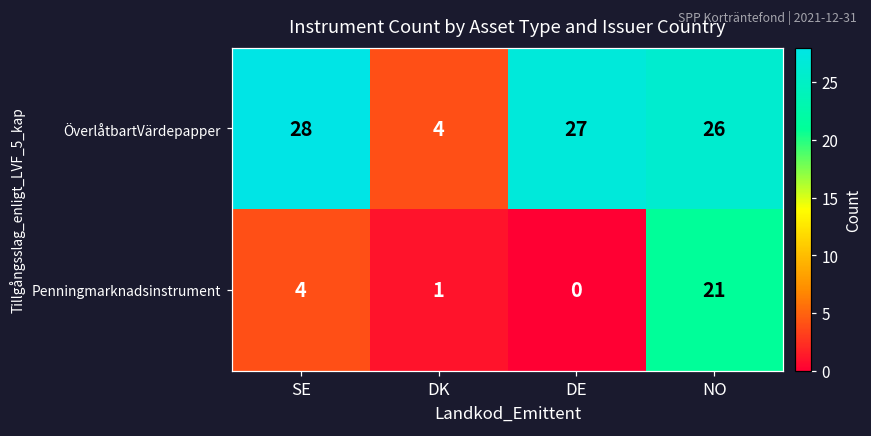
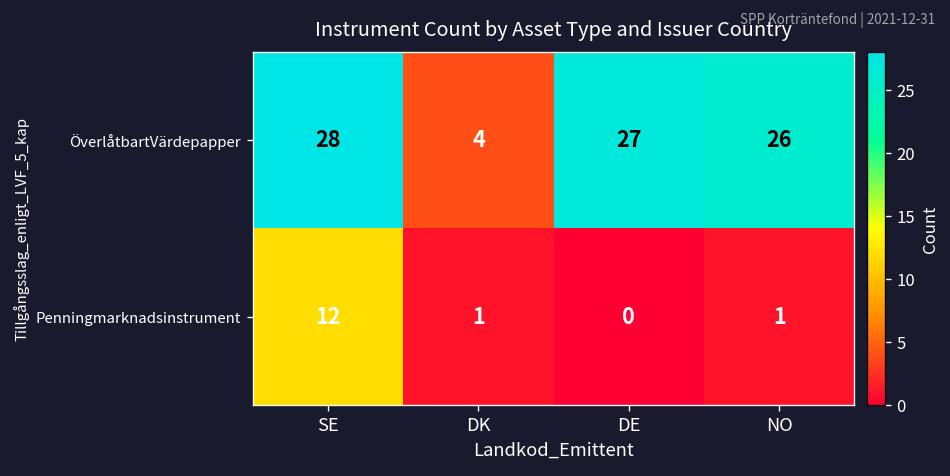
Penningmarknadsinstrument, SE: 4 -> 12
Penningmarknadsinstrument, NO: 21 -> 1
